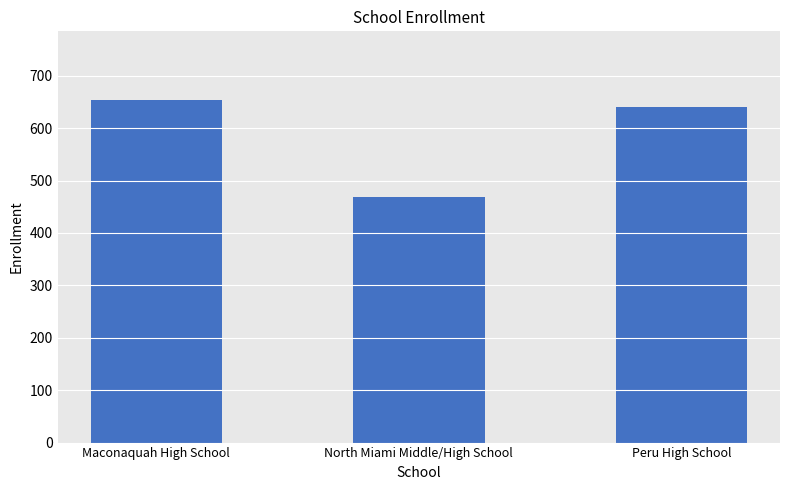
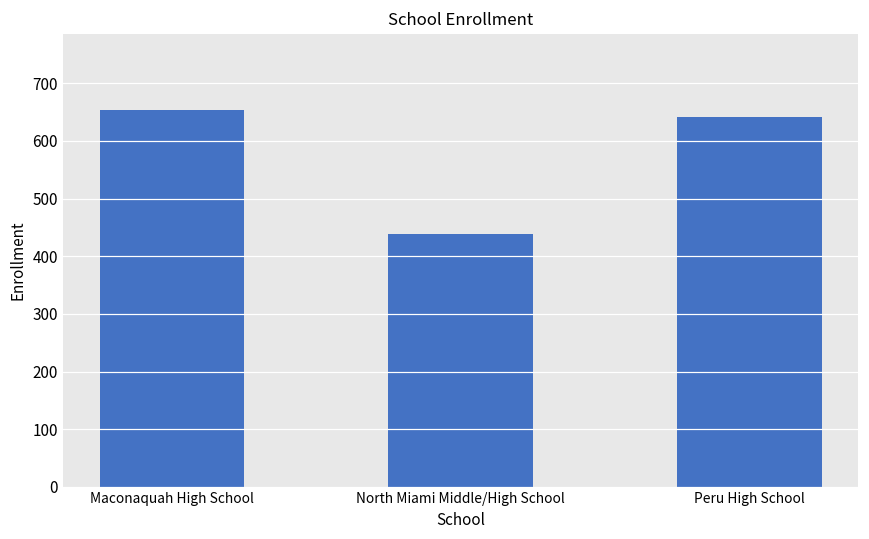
North Miami Middle/High School: 470 -> 440
